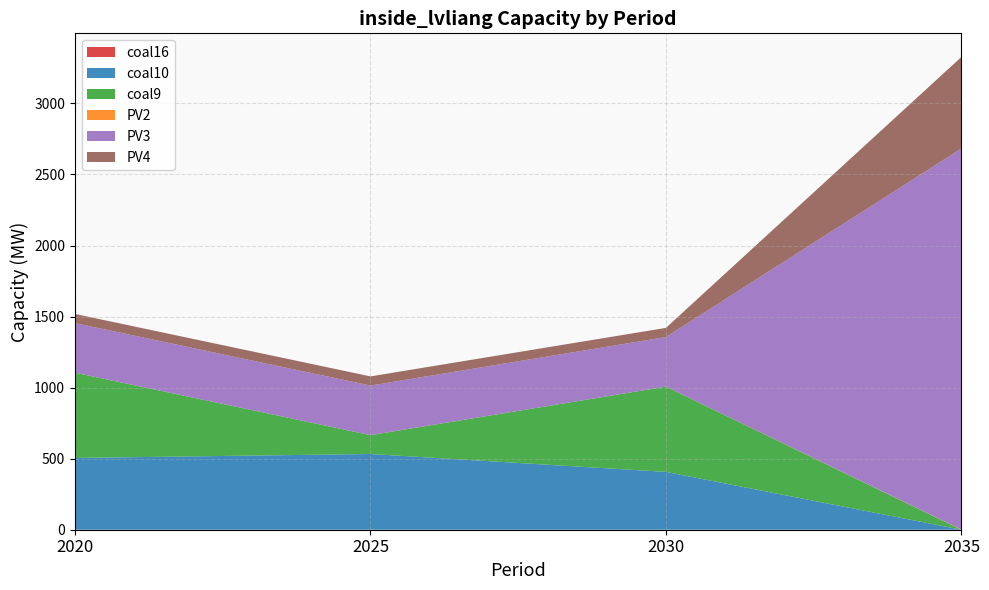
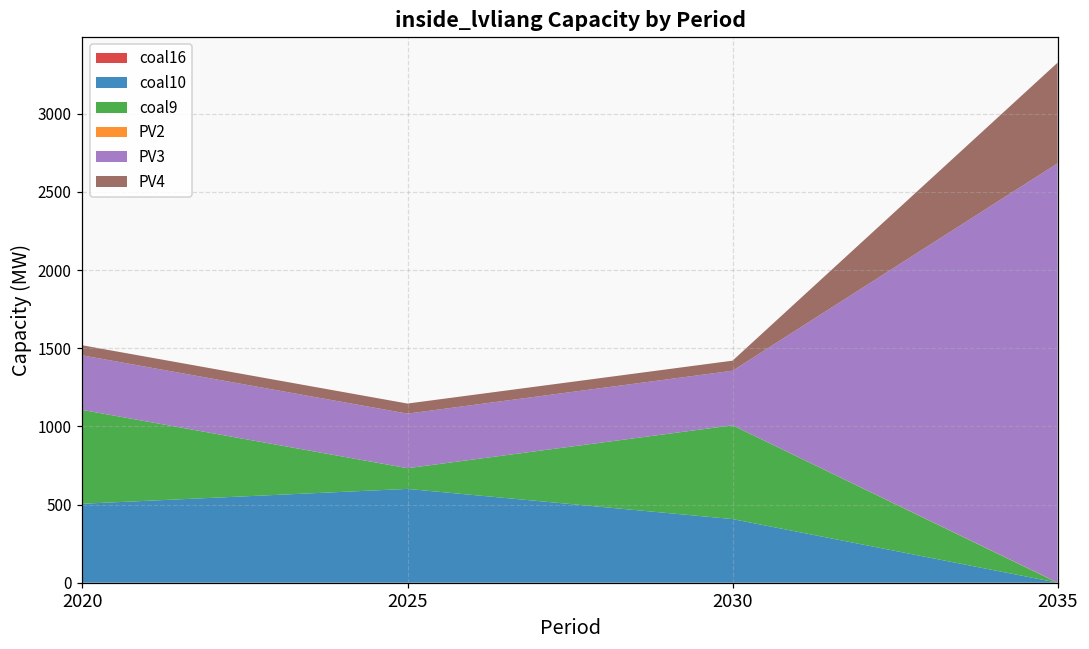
coal10, 2025: 530 -> 600
